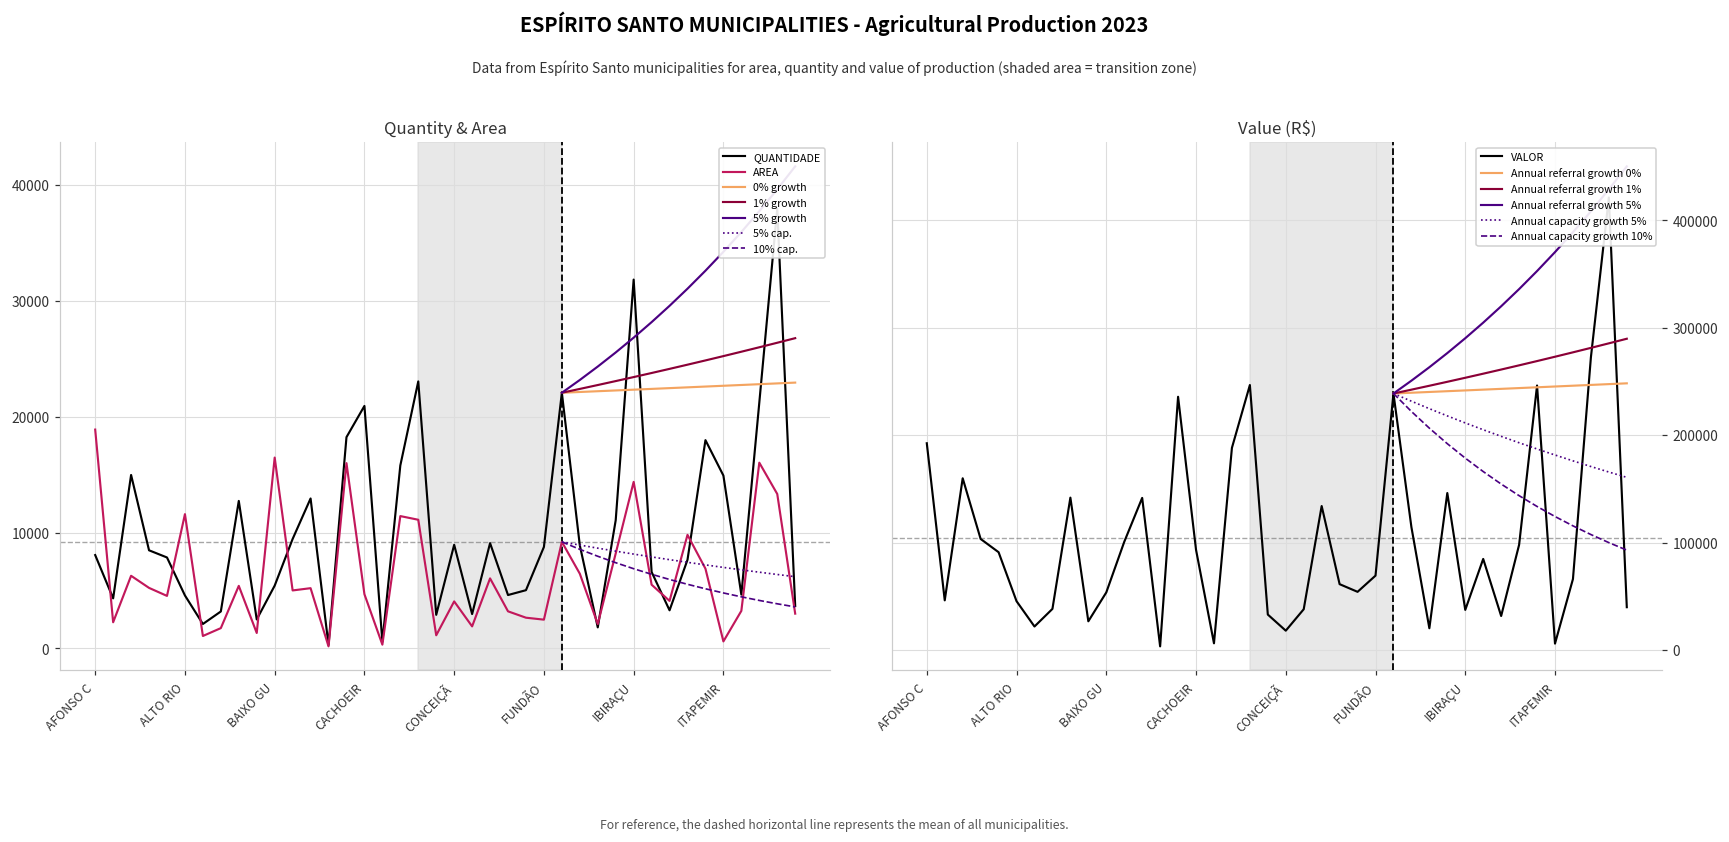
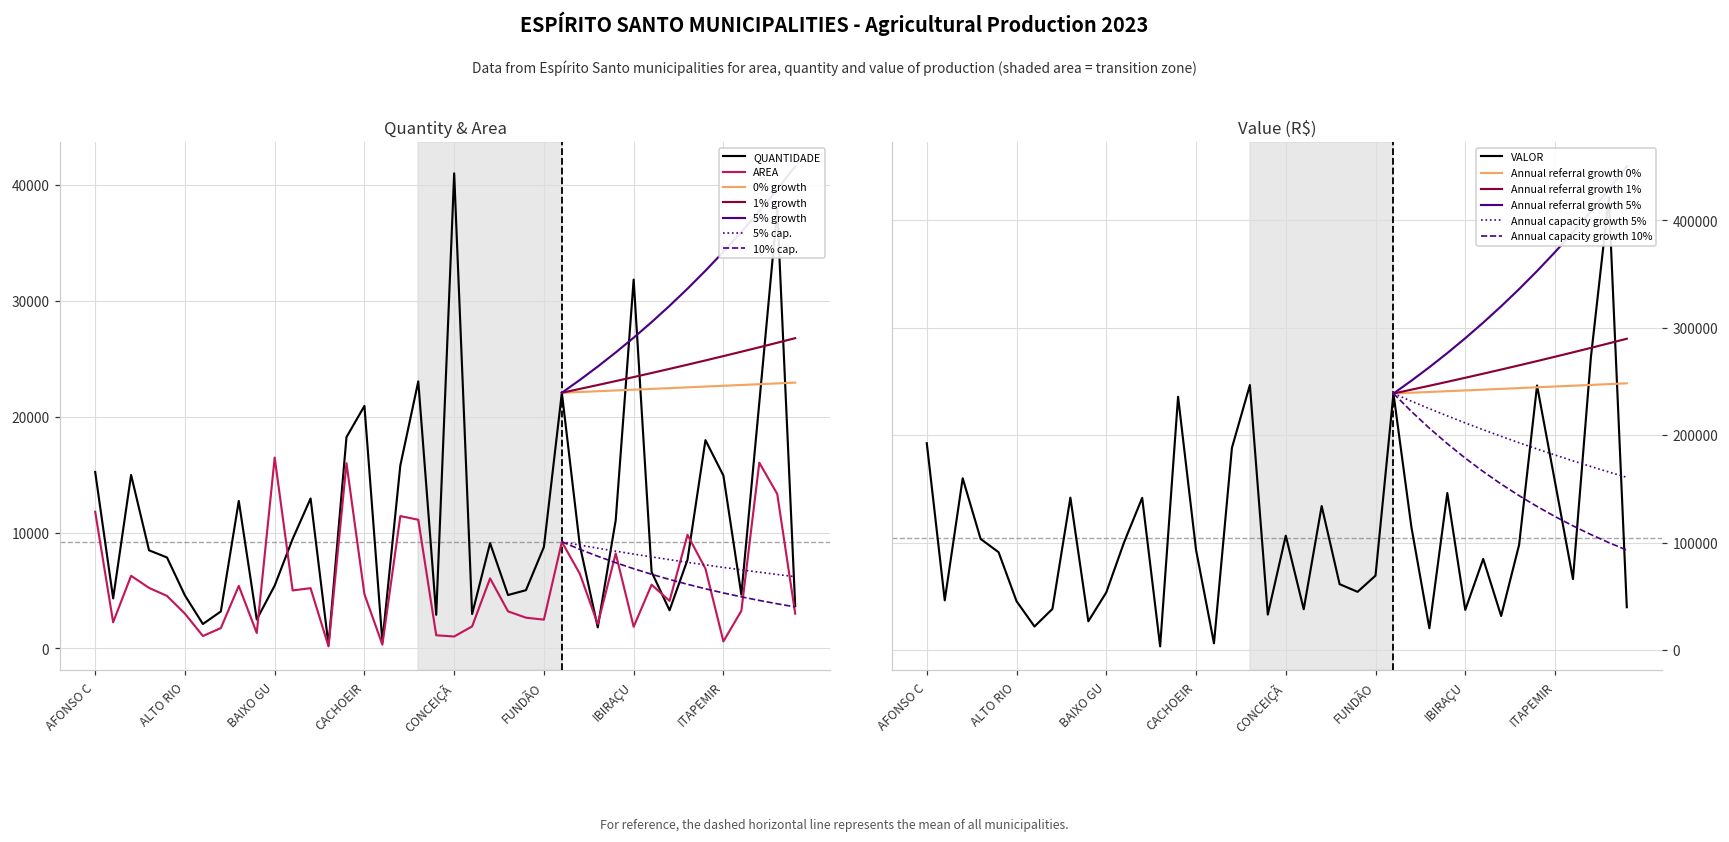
Quantity & Area, QUANTIDADE, AFONSO C: 8100 -> 15200
Quantity & Area, AREA, AFONSO C: 18900 -> 11800
Quantity & Area, AREA, ALTO RIO: 11600 -> 3000
Quantity & Area, QUANTIDADE, CONCEIÇÃ: 8900 -> 41000
Quantity & Area, AREA, CONCEIÇÃ: 4100 -> 1000
Quantity & Area, AREA, IBIRAÇU: 14400 -> 1900
Value (R$), VALOR, CONCEIÇÃ: 20000 -> 110000
Value (R$), VALOR, ITAPEMIR: 10000 -> 160000
